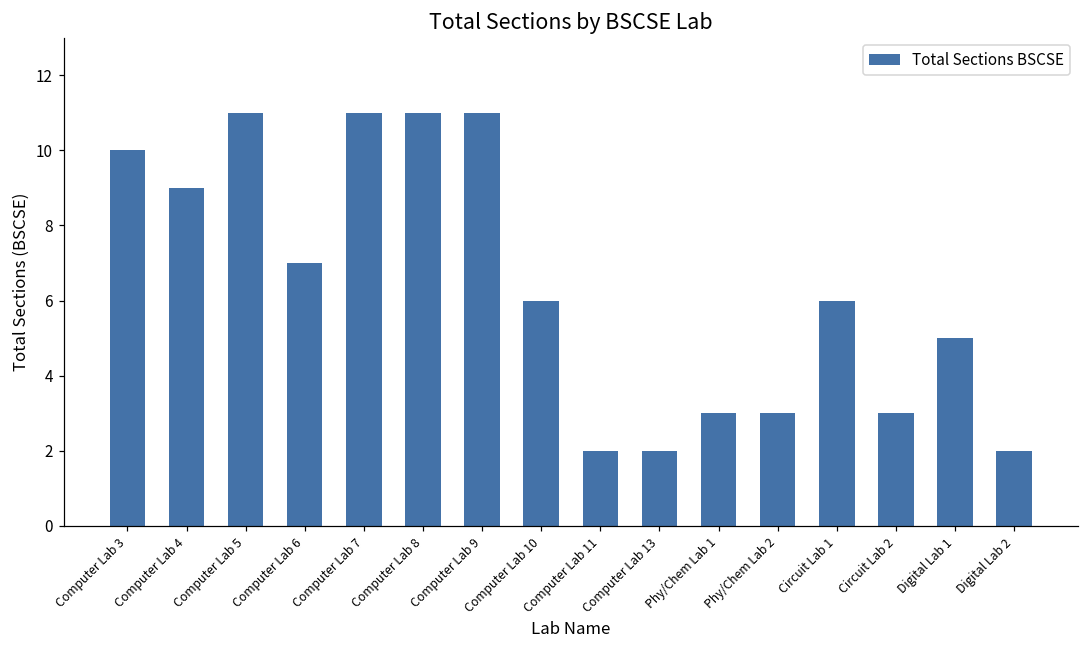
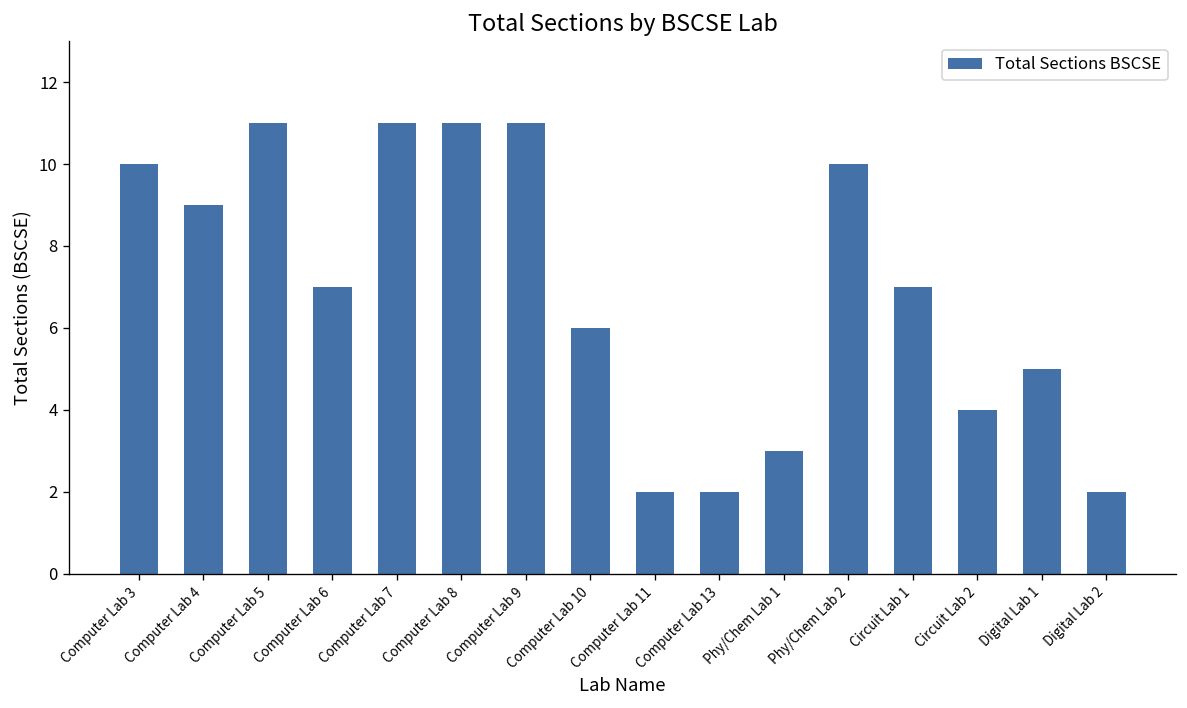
Phy/Chem Lab 2: 3 -> 10
Circuit Lab 1: 6 -> 7
Circuit Lab 2: 3 -> 4
